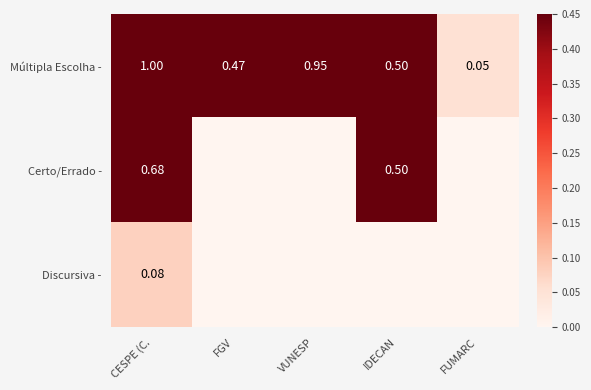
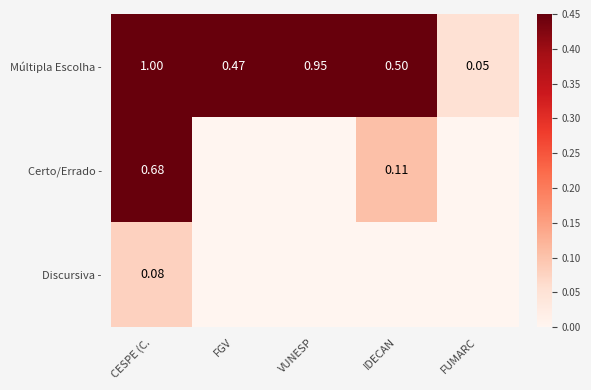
Certo/Errado -, IDECAN: 0.50 -> 0.11
